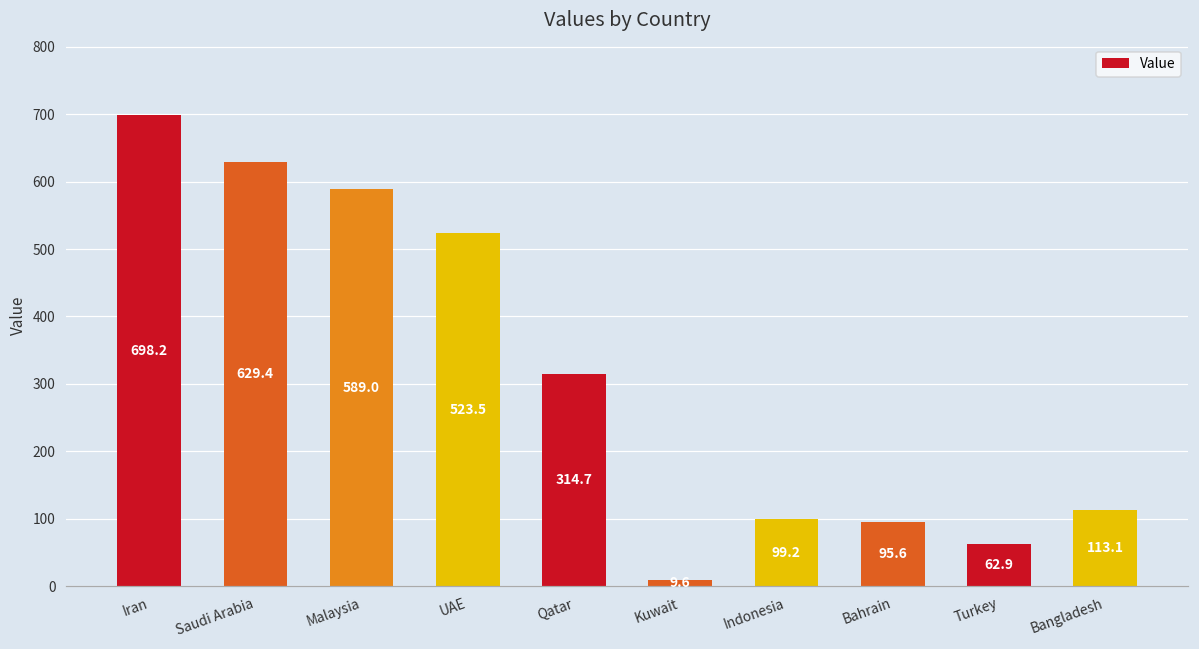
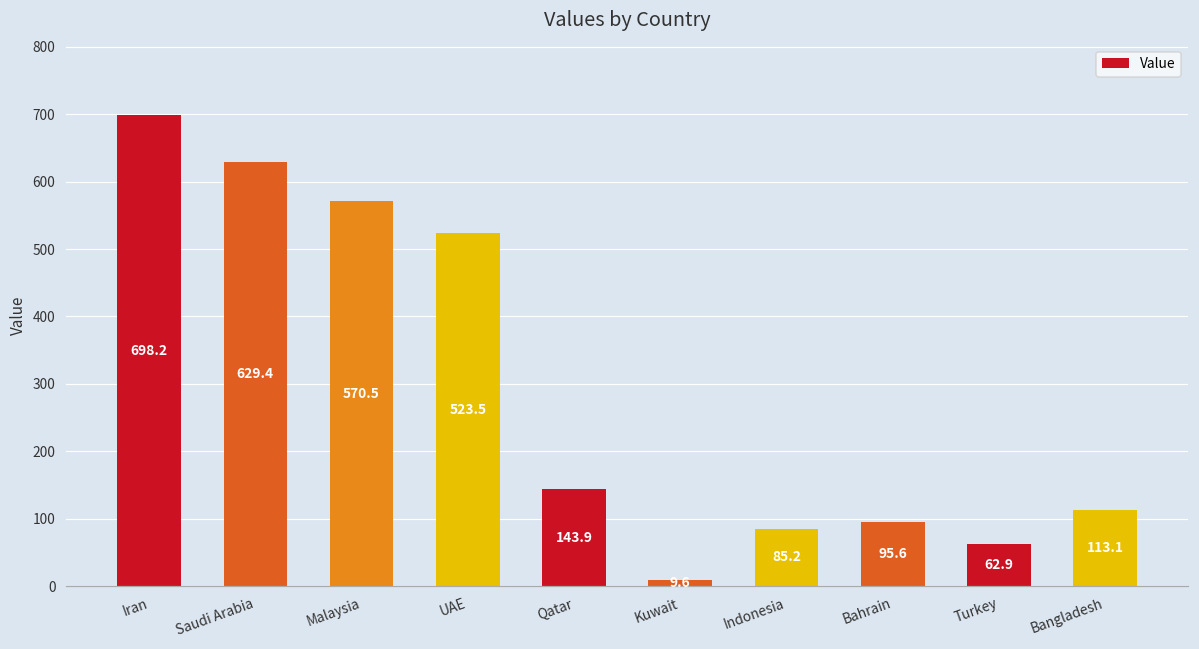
Malaysia: 589.0 -> 570.5
Qatar: 314.7 -> 143.9
Indonesia: 99.2 -> 85.2
